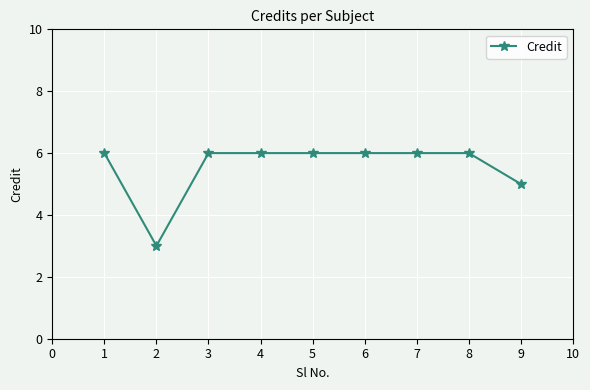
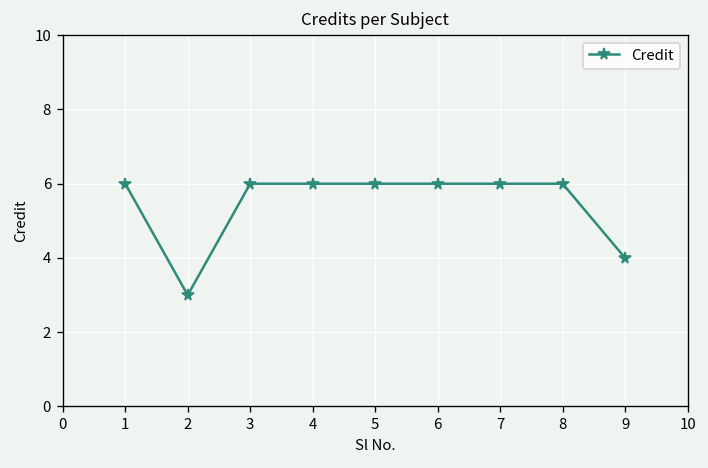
9: 5 -> 4
